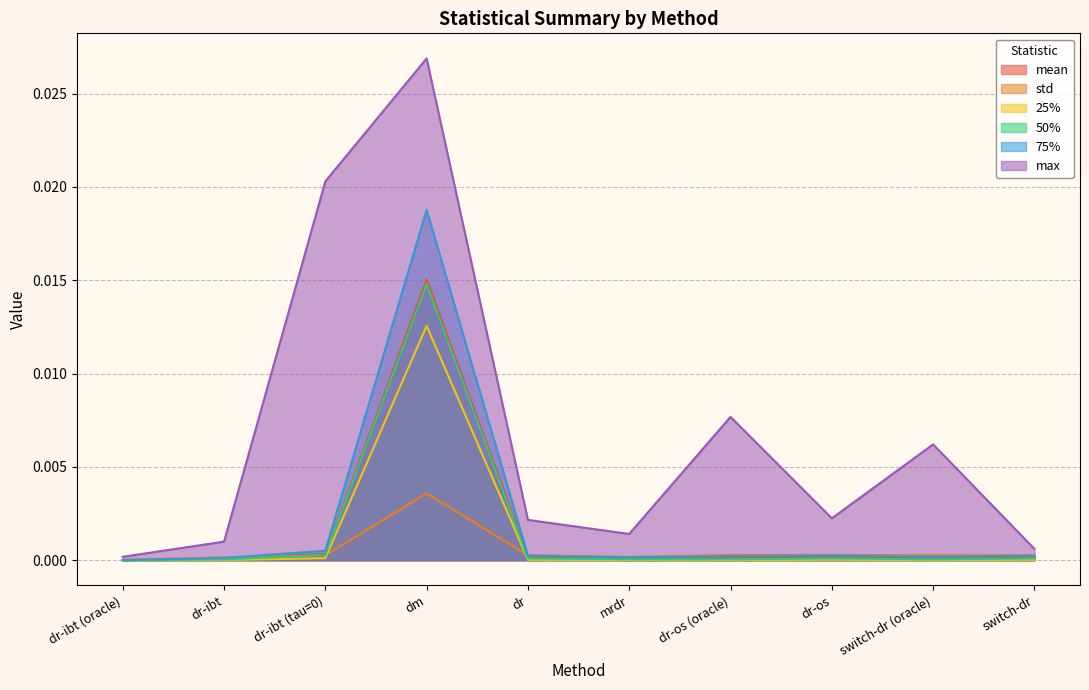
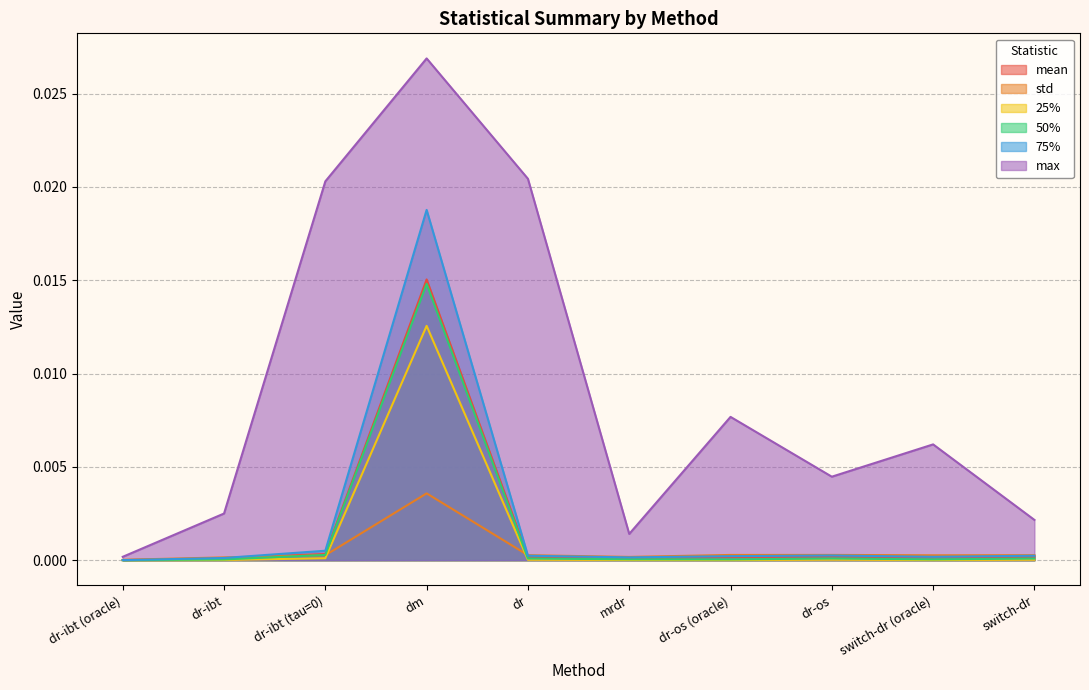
max, dr-ibt: 0.0010 -> 0.0025
max, dr: 0.0022 -> 0.0204
max, dr-os: 0.0022 -> 0.0045
max, switch-dr: 0.0006 -> 0.0022
